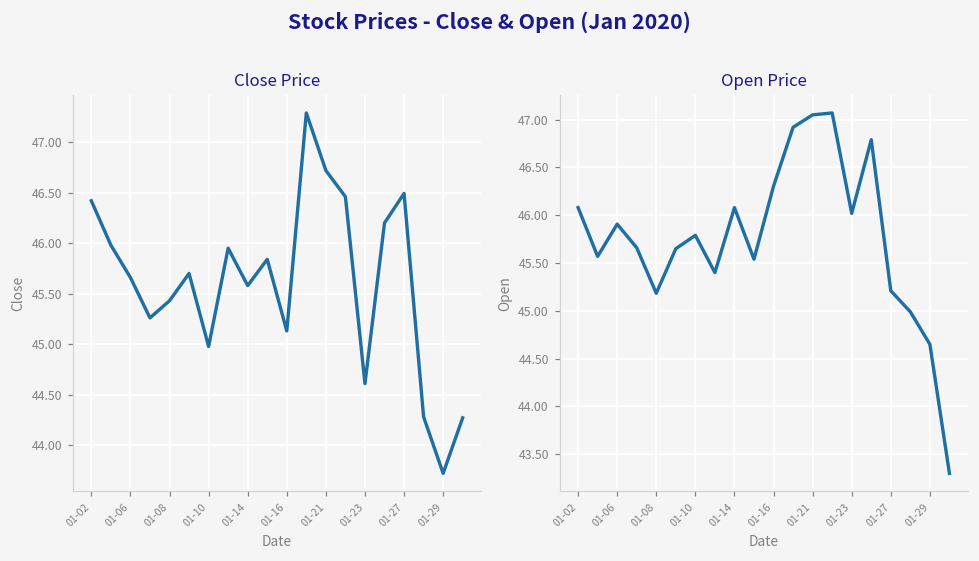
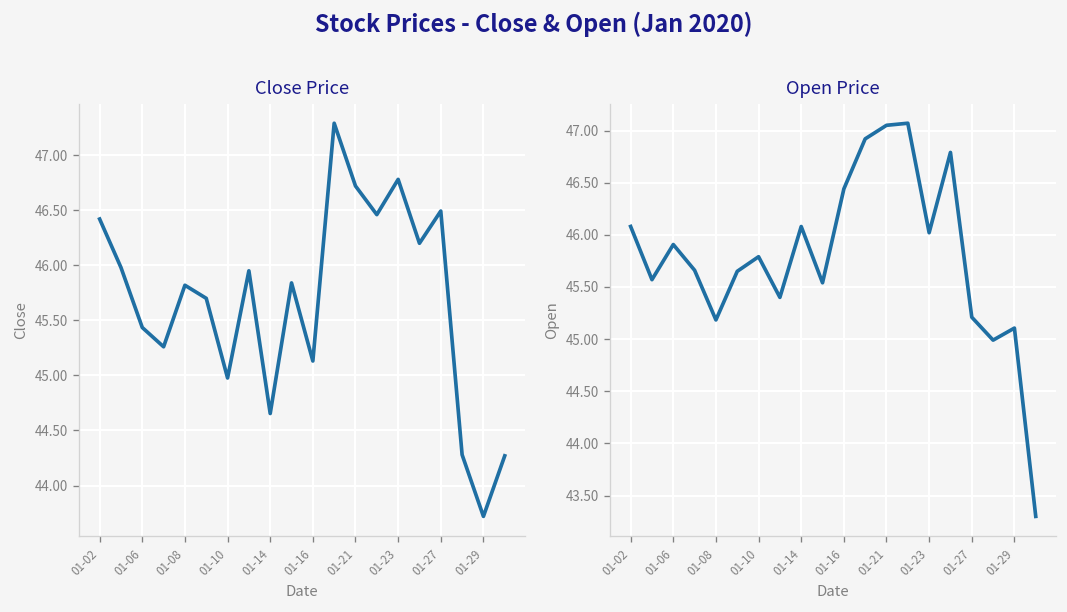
Close Price, 01-06: 45.7 -> 45.4
Close Price, 01-08: 45.4 -> 45.8
Close Price, 01-14: 45.6 -> 44.7
Close Price, 01-23: 44.6 -> 46.8
Open Price, 01-16: 46.3 -> 46.4
Open Price, 01-29: 44.7 -> 45.1
